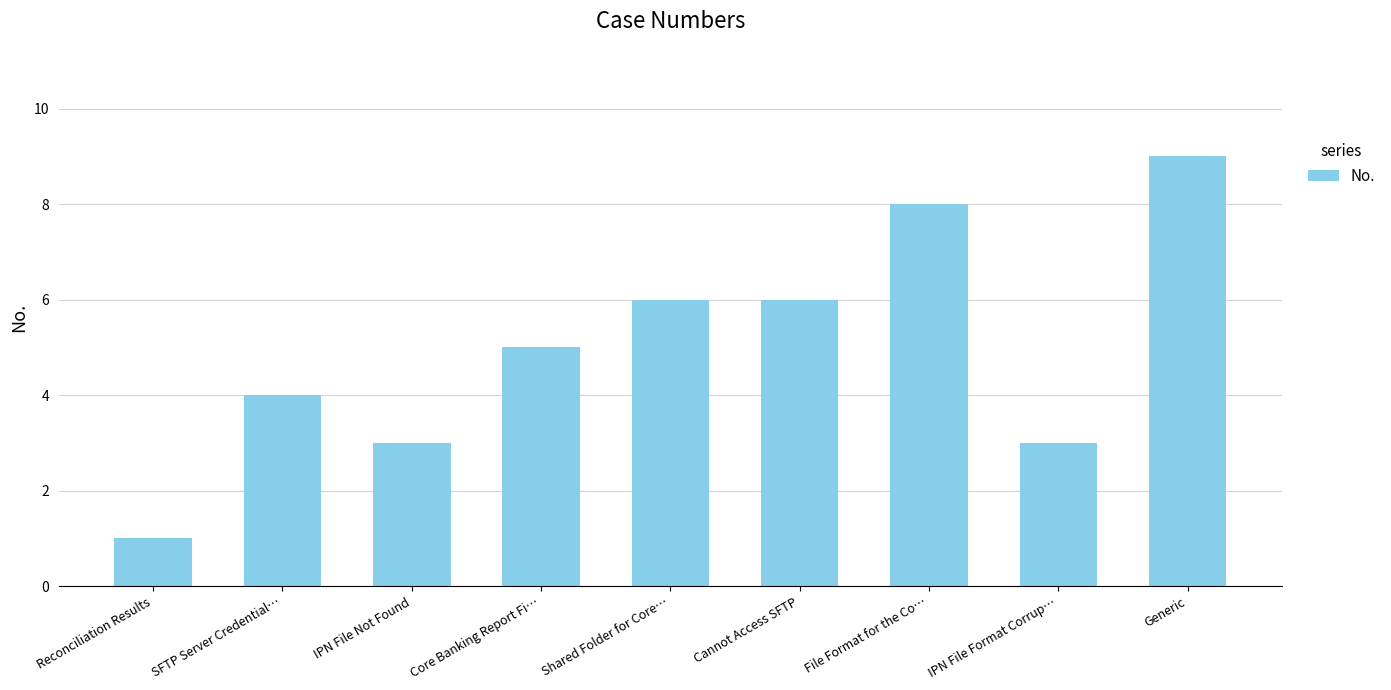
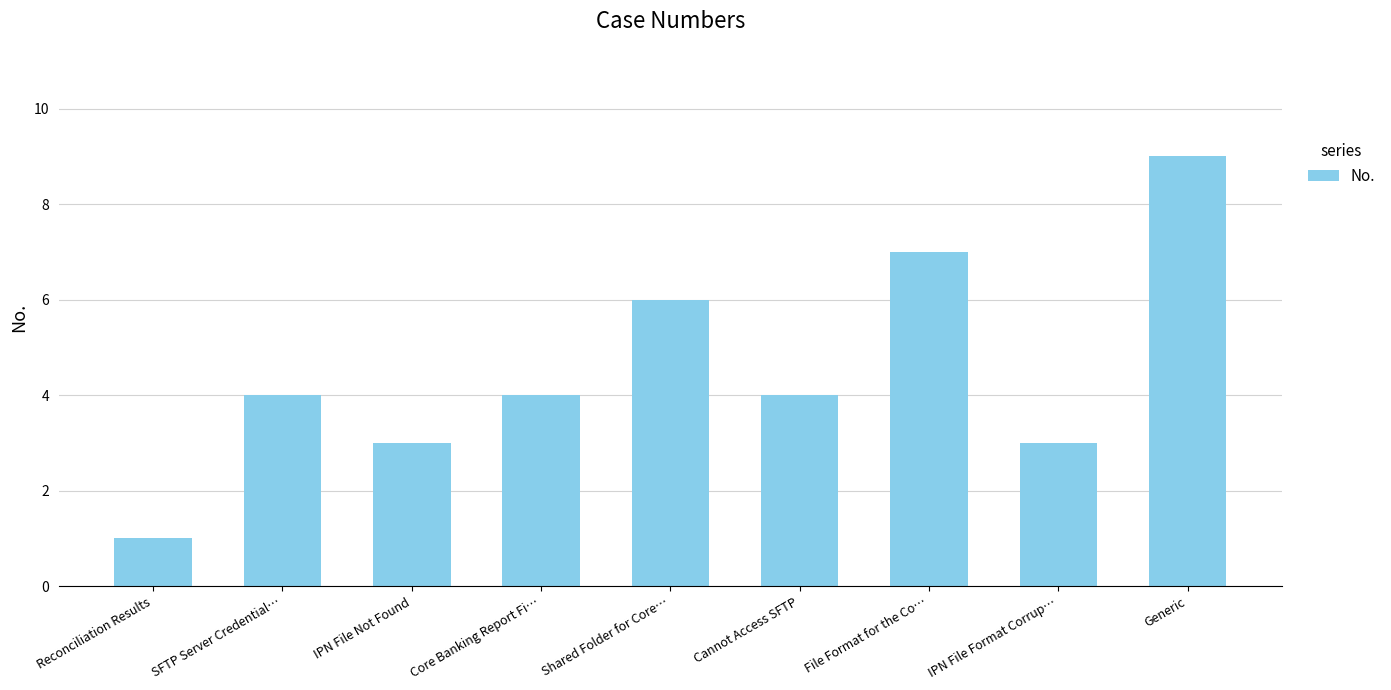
Core Banking Report Fi…: 5 -> 4
Cannot Access SFTP: 6 -> 4
File Format for the Co…: 8 -> 7
